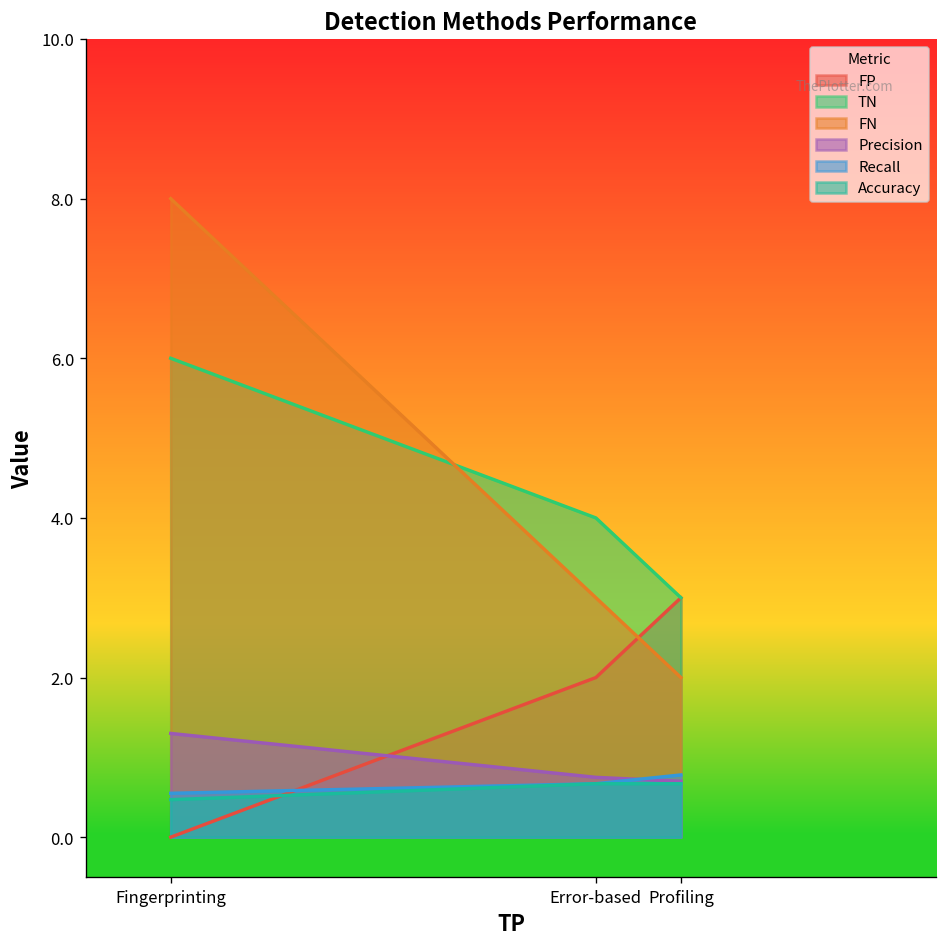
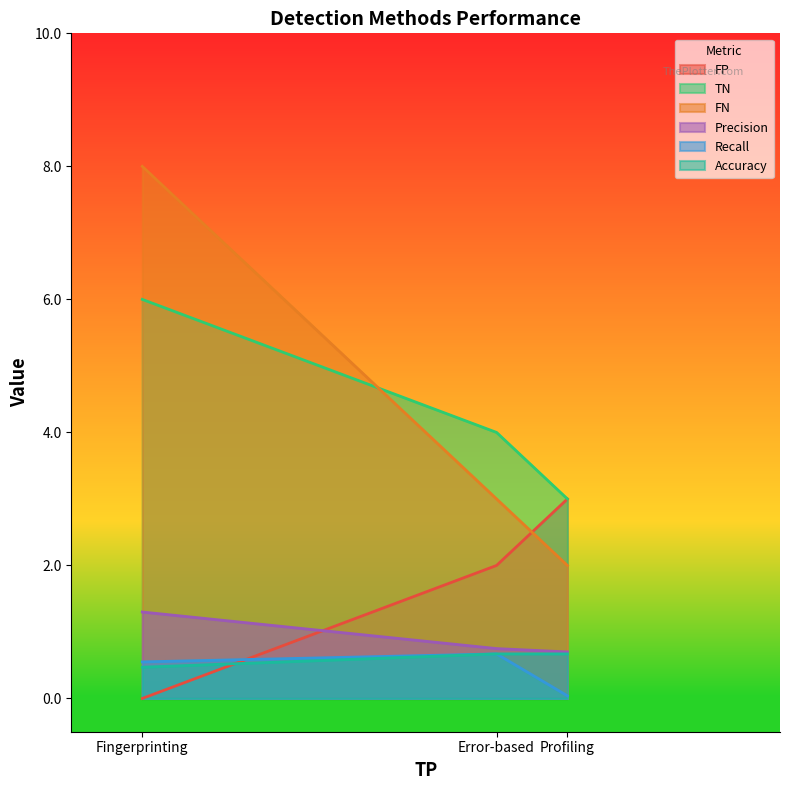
Recall, Profiling: 0.8 -> 0.0
